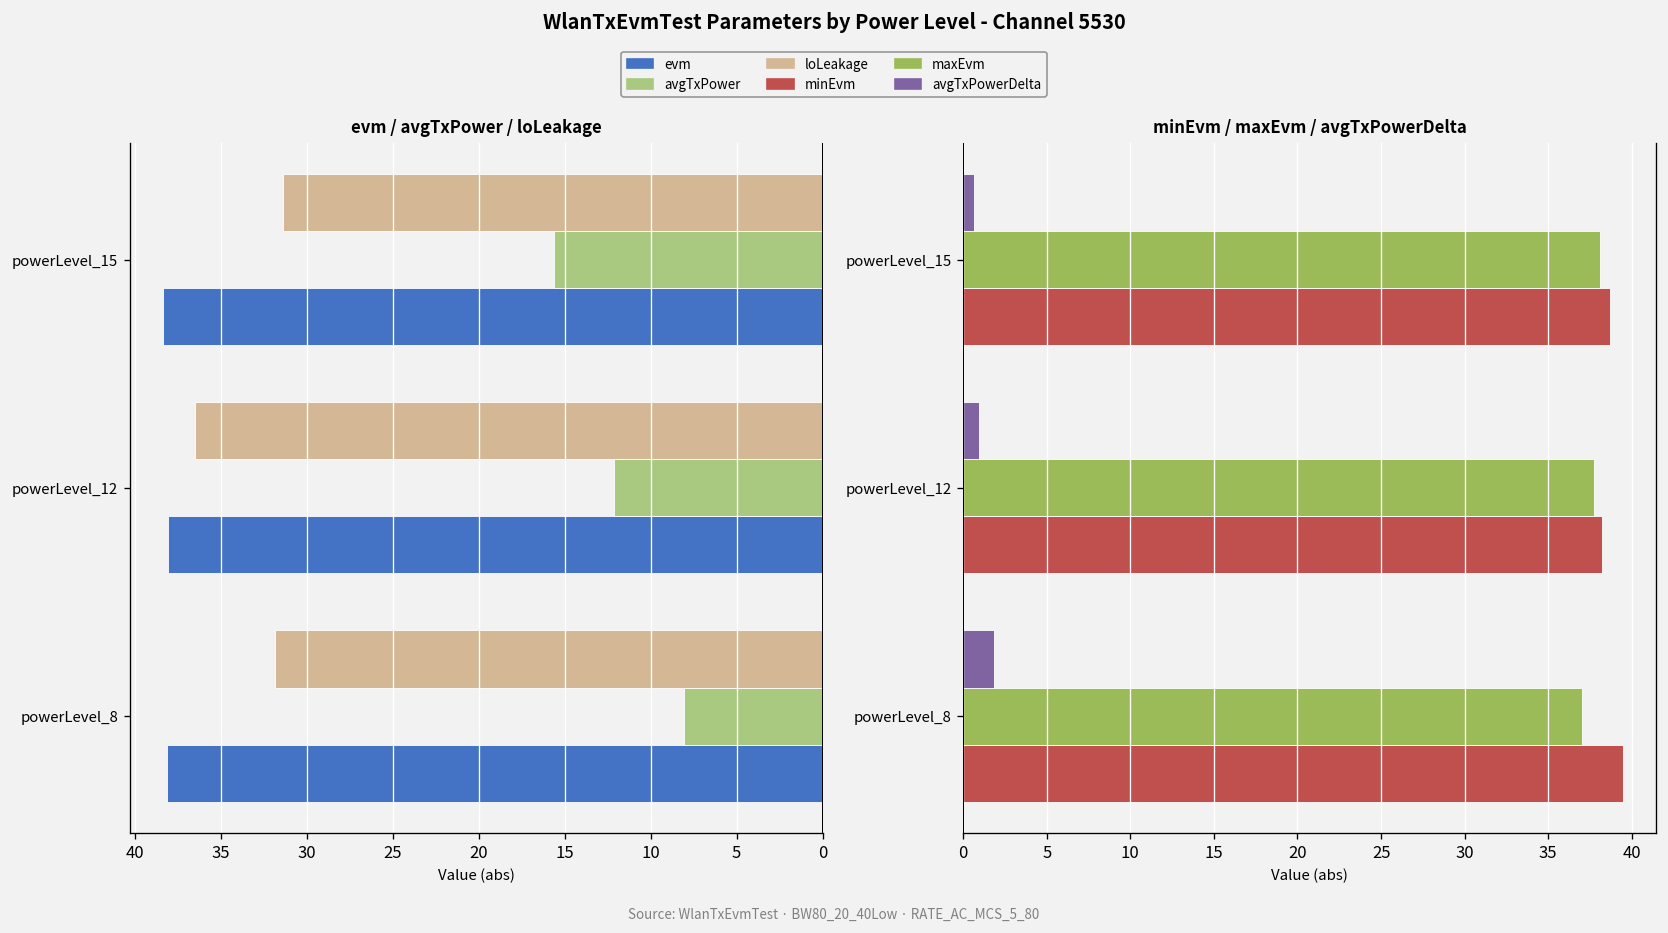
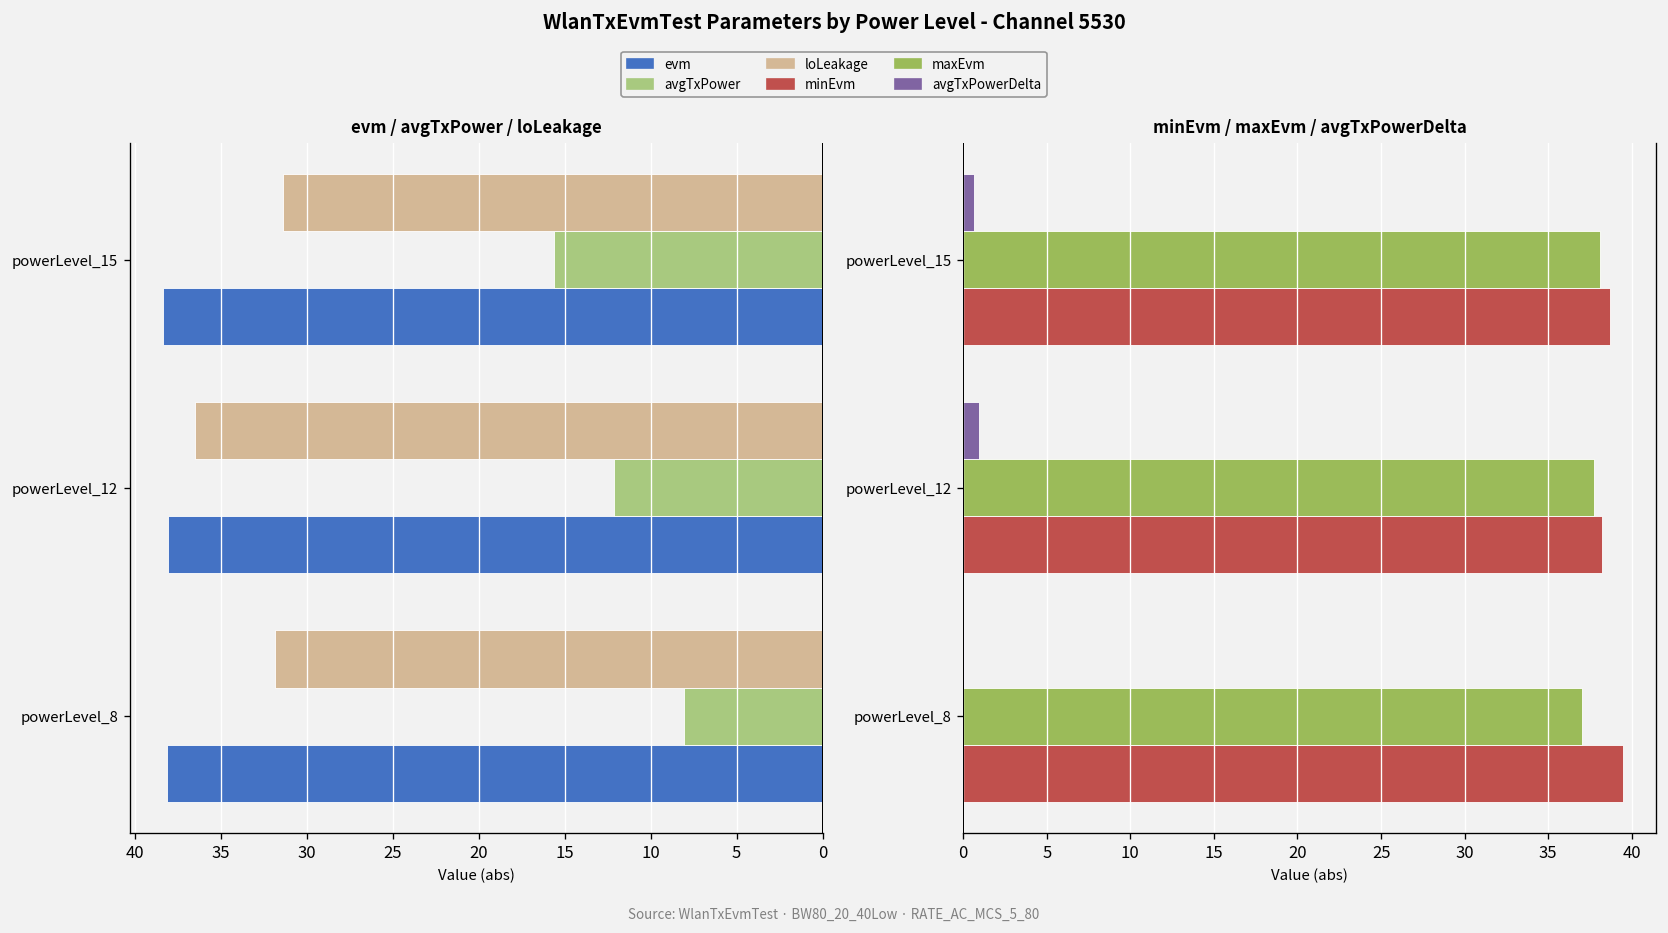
minEvm / maxEvm / avgTxPowerDelta, avgTxPowerDelta, powerLevel_8: 1.8 -> 0.0
